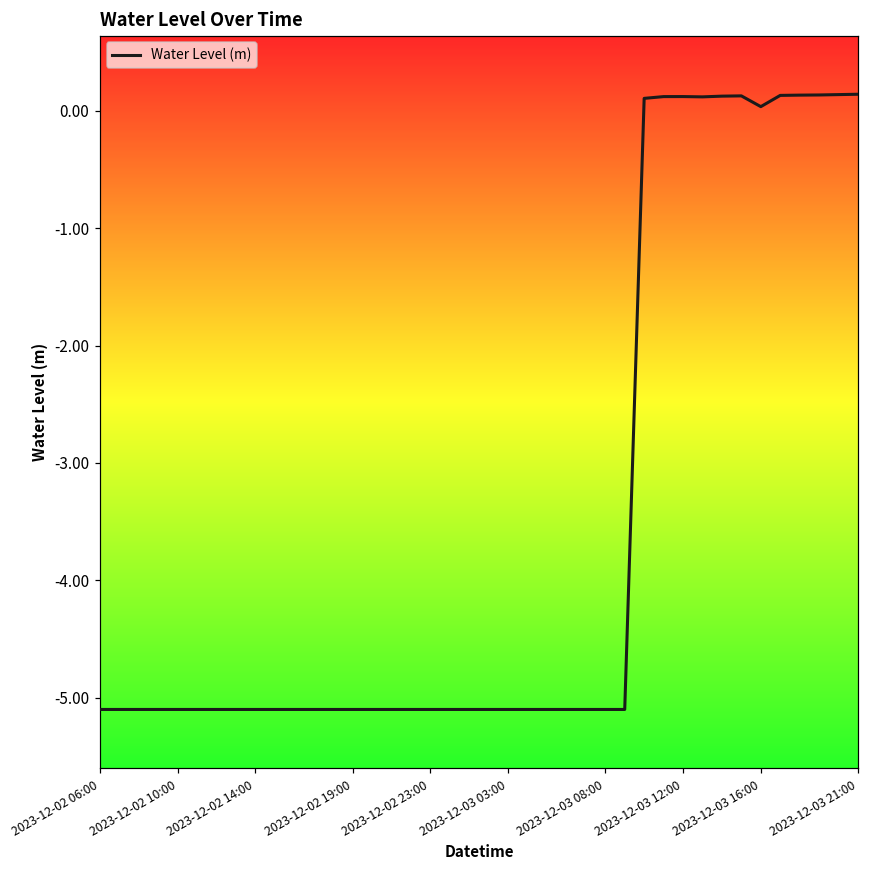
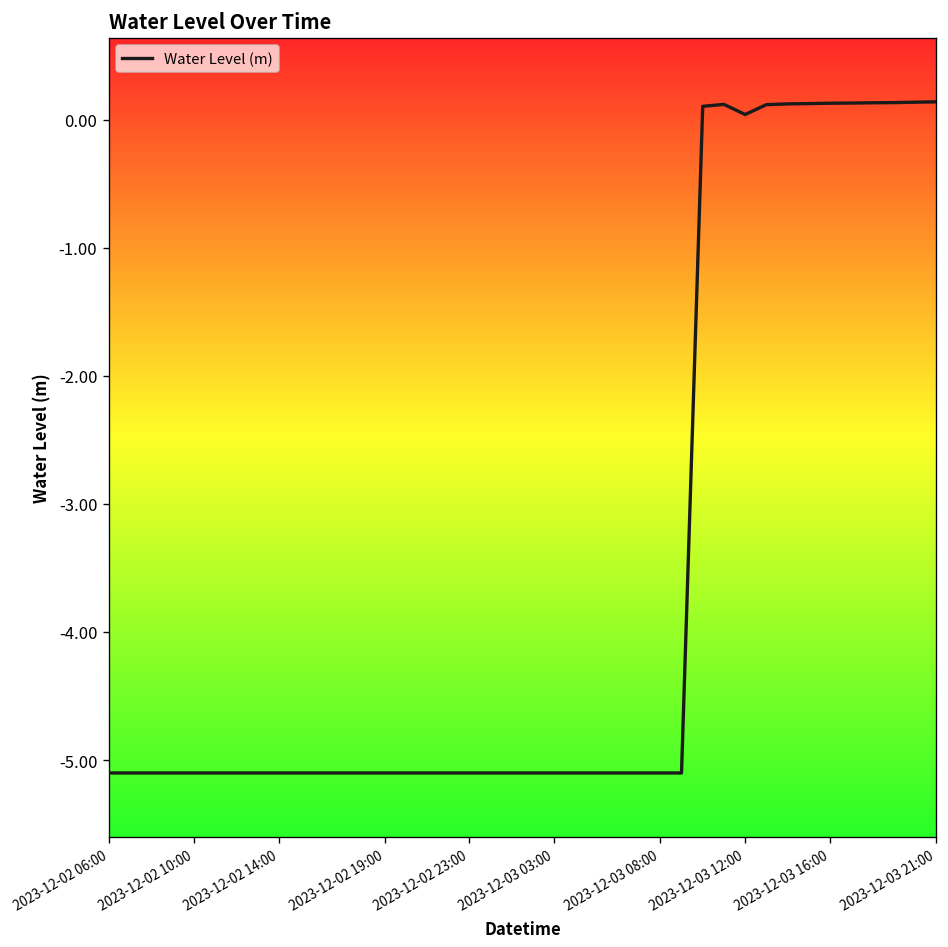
2023-12-03 12:00: 0.12 -> 0.04
2023-12-03 16:00: 0.04 -> 0.13
